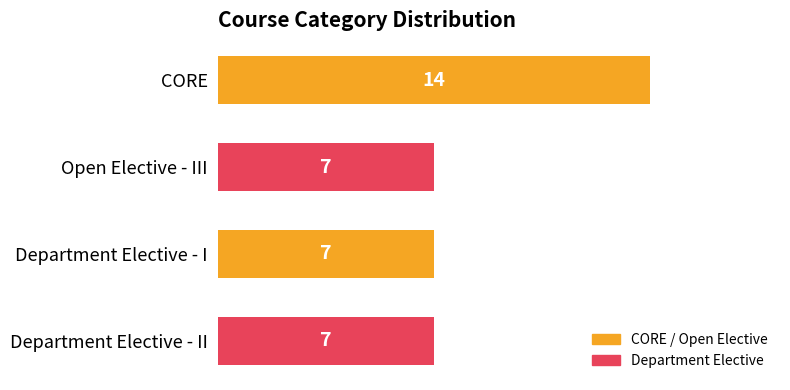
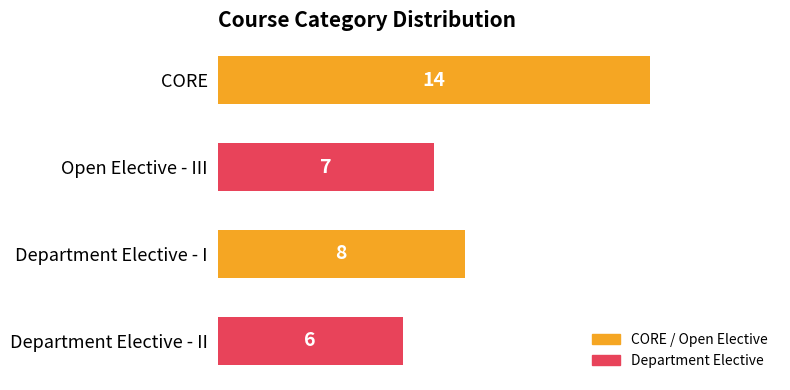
Department Elective - I: 7 -> 8
Department Elective - II: 7 -> 6
